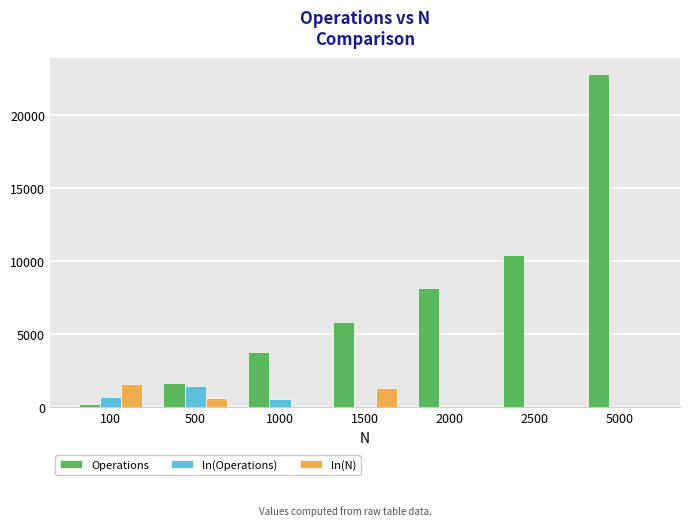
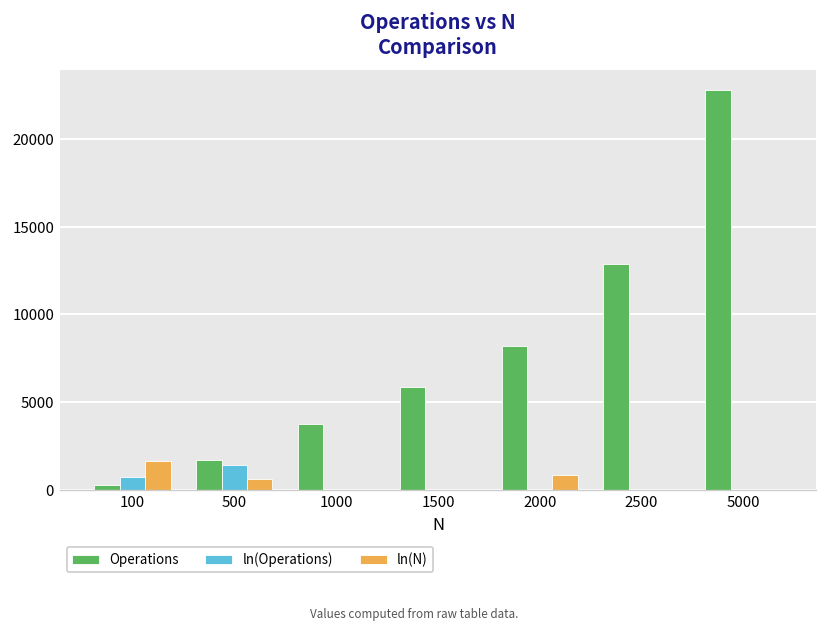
ln(Operations), 1000: 600 -> 0
ln(N), 1500: 1400 -> 0
ln(N), 2000: 0 -> 900
Operations, 2500: 10500 -> 12900
